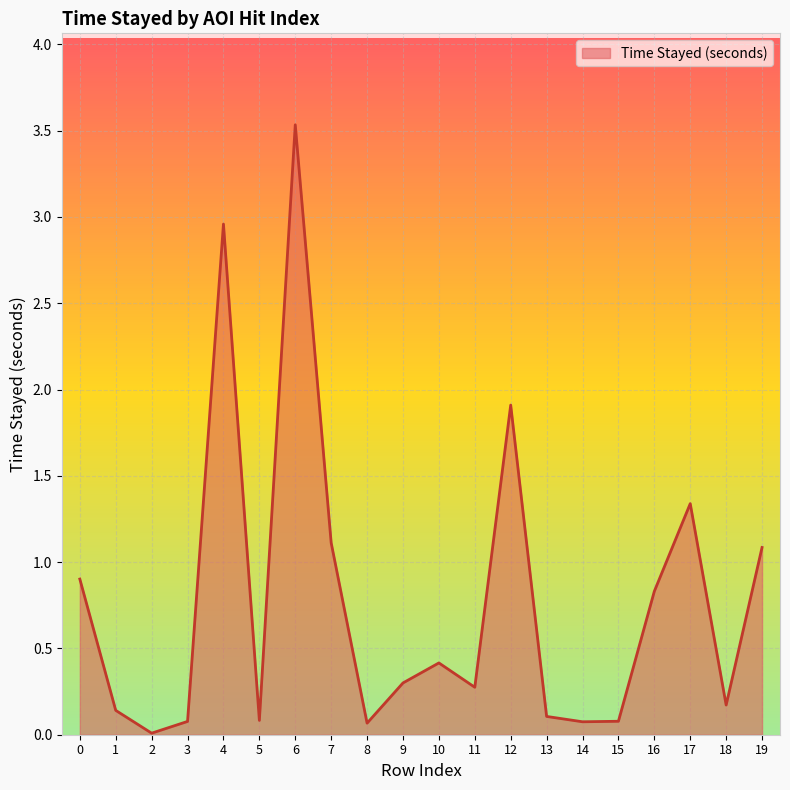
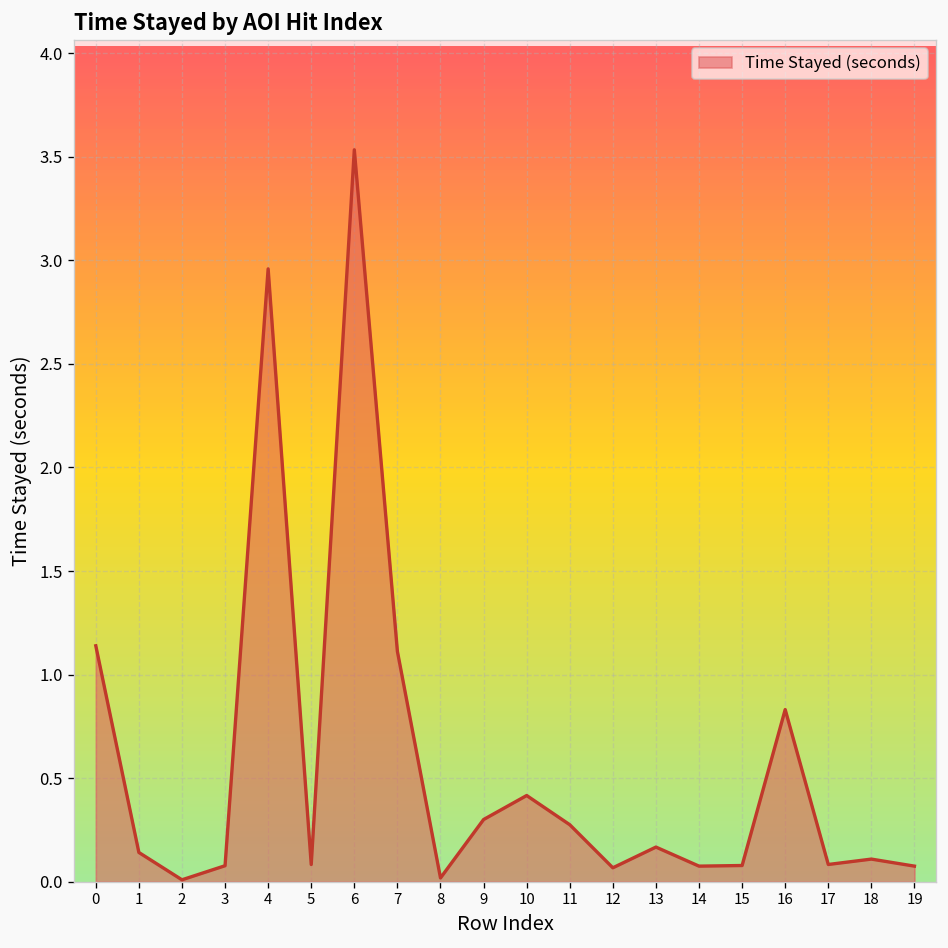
0: 0.90 -> 1.14
8: 0.07 -> 0.02
12: 1.91 -> 0.07
13: 0.11 -> 0.17
17: 1.34 -> 0.08
18: 0.17 -> 0.11
19: 1.09 -> 0.08
